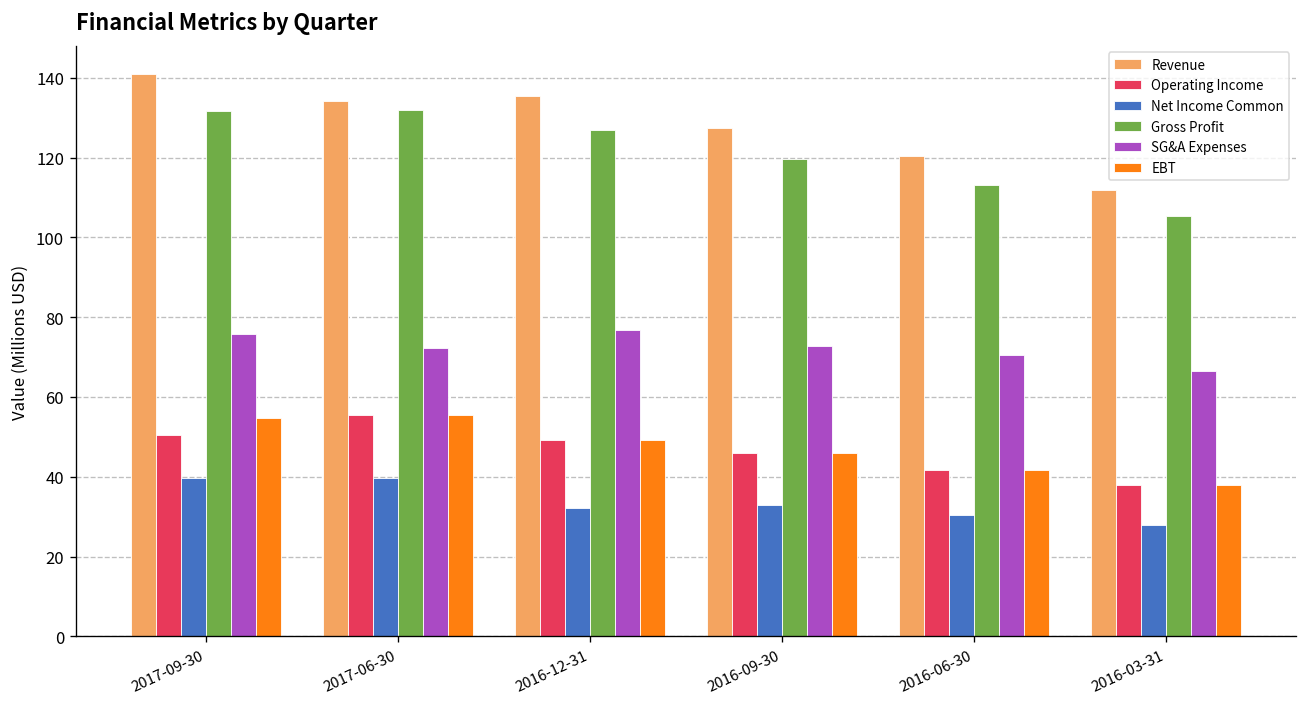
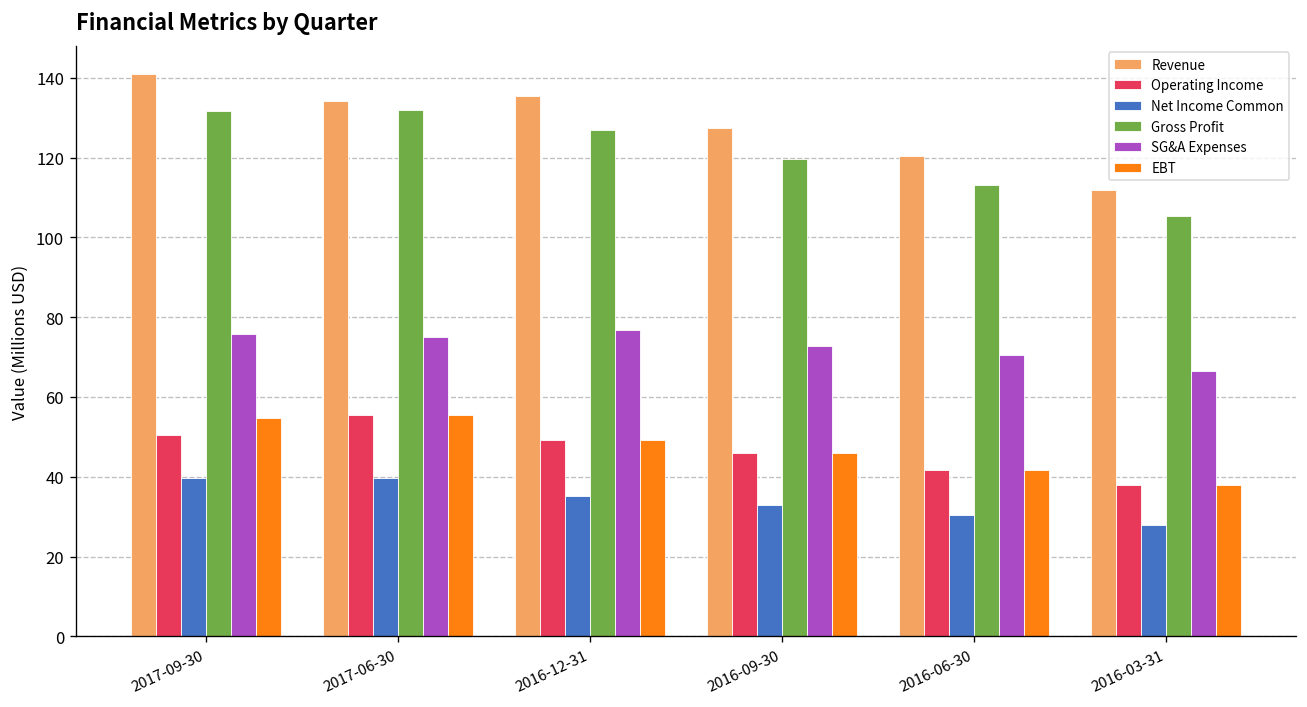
SG&A Expenses, 2017-06-30: 72 -> 75
Net Income Common, 2016-12-31: 32 -> 35
